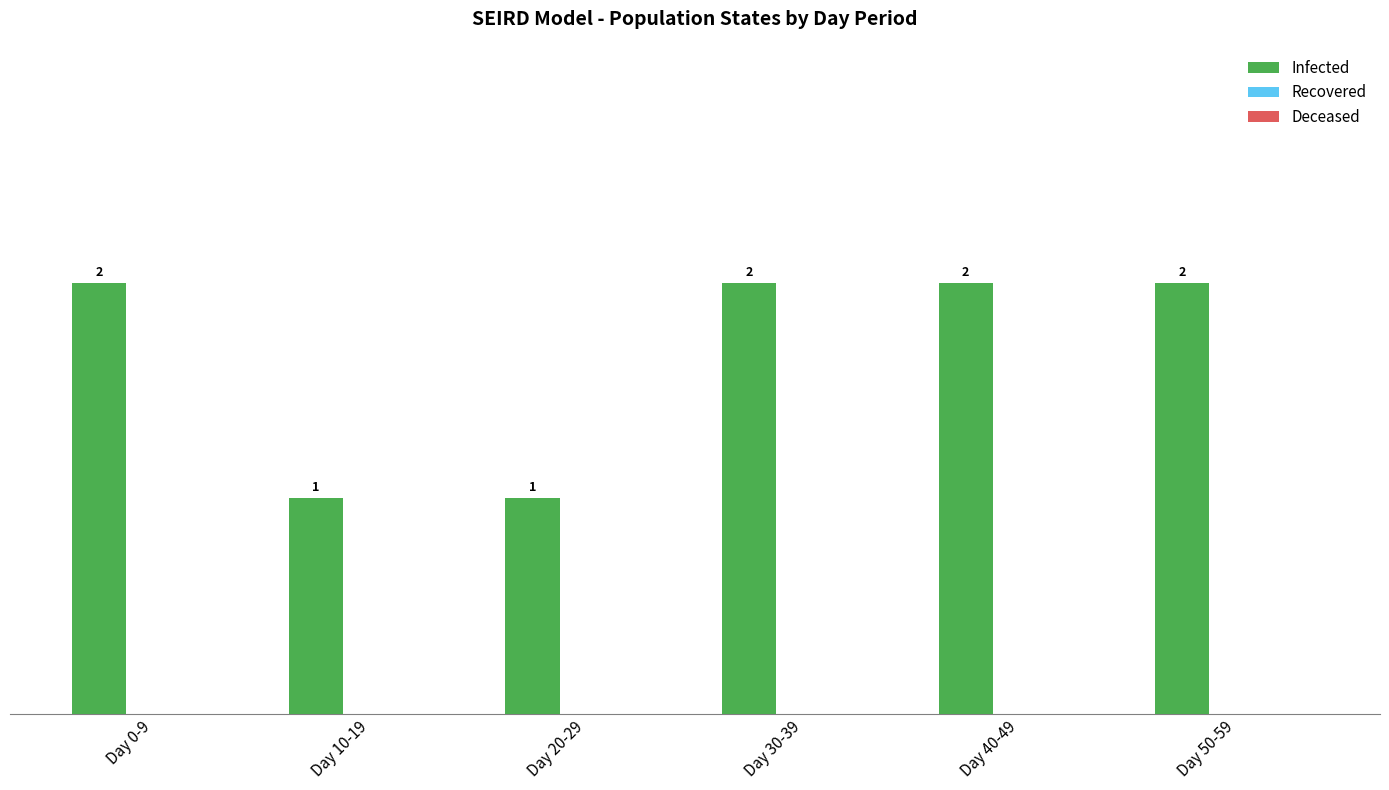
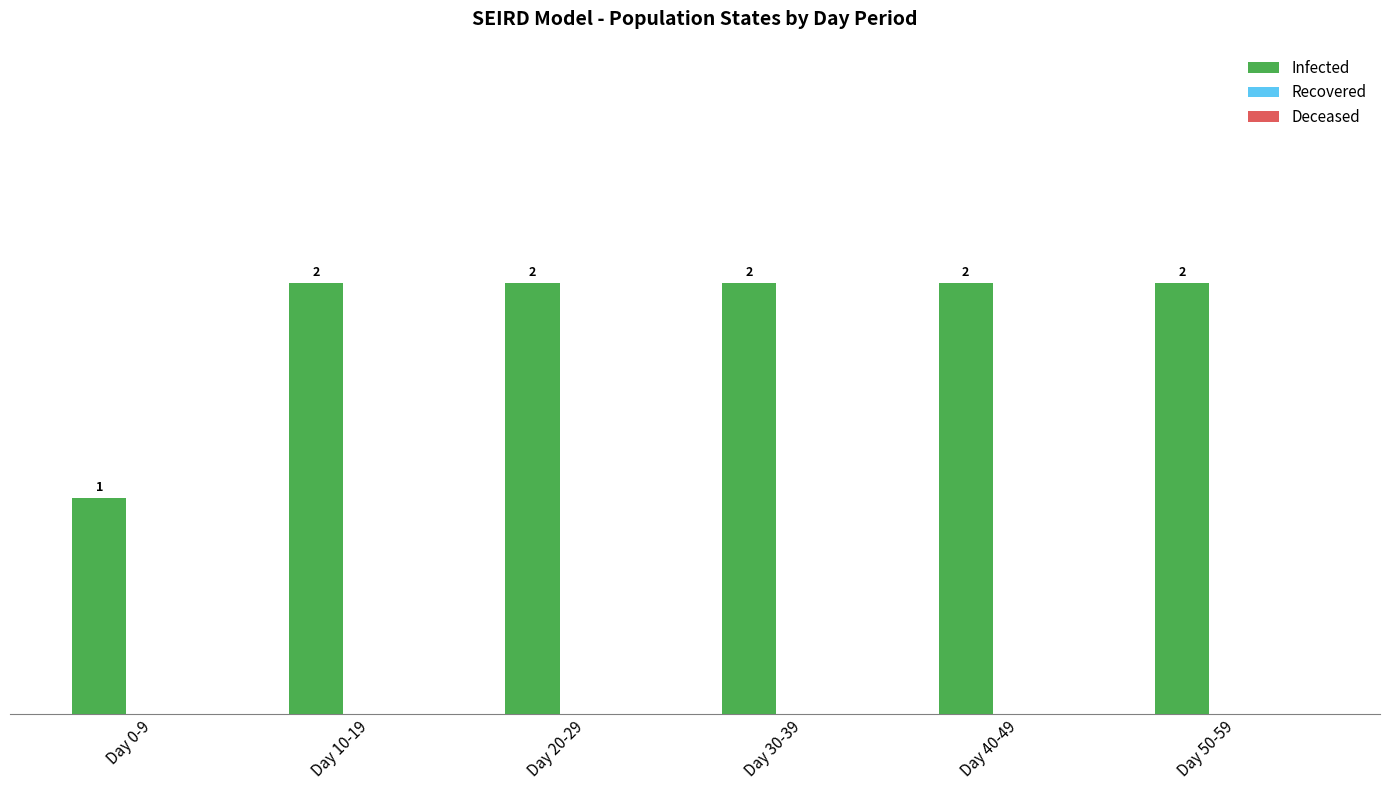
Infected, Day 0-9: 2 -> 1
Infected, Day 10-19: 1 -> 2
Infected, Day 20-29: 1 -> 2
